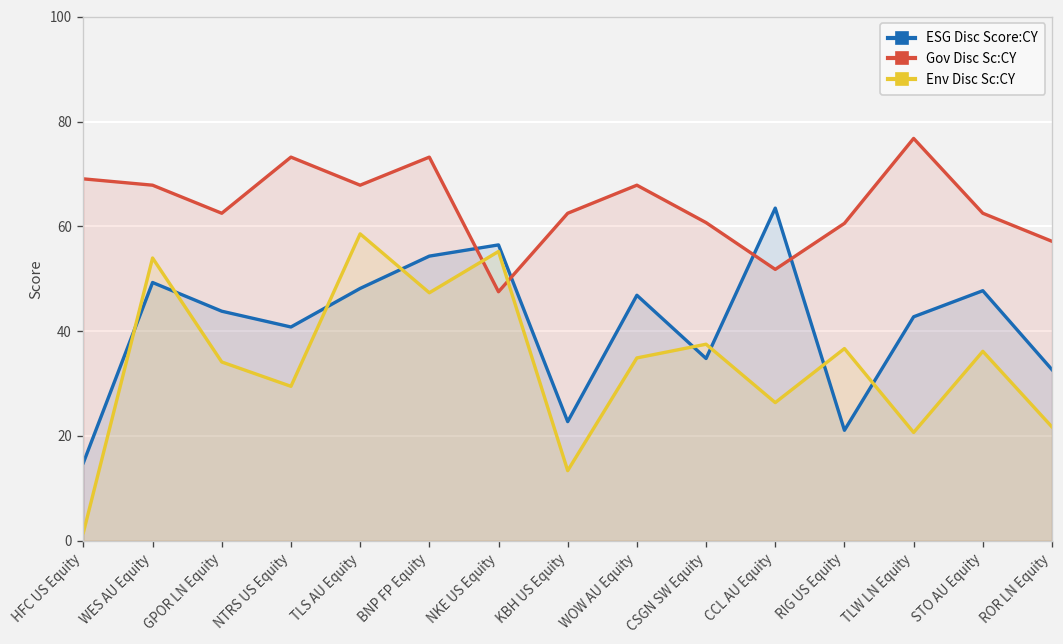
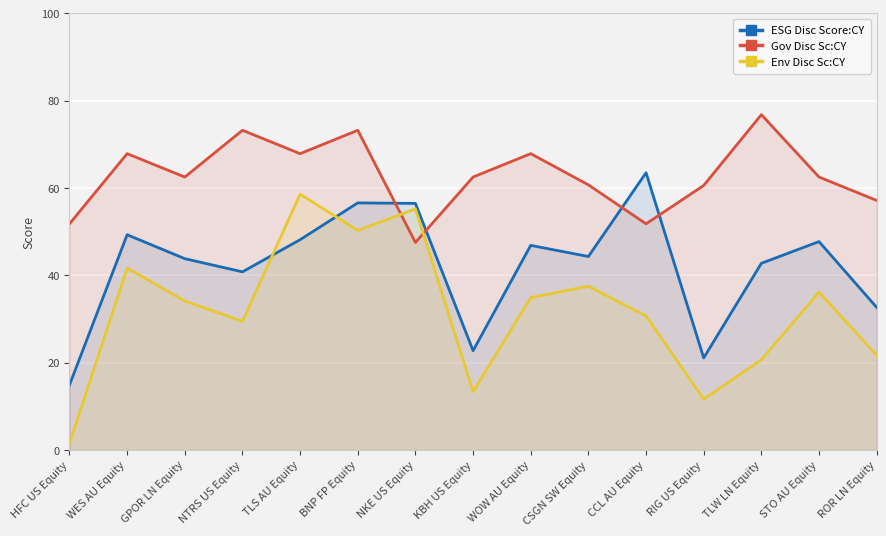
Gov Disc Sc:CY, HFC US Equity: 69 -> 52
Env Disc Sc:CY, WES AU Equity: 54 -> 42
ESG Disc Score:CY, BNP FP Equity: 54 -> 57
Env Disc Sc:CY, BNP FP Equity: 47 -> 50
ESG Disc Score:CY, CSGN SW Equity: 35 -> 44
Env Disc Sc:CY, CCL AU Equity: 26 -> 31
Env Disc Sc:CY, RIG US Equity: 37 -> 12
